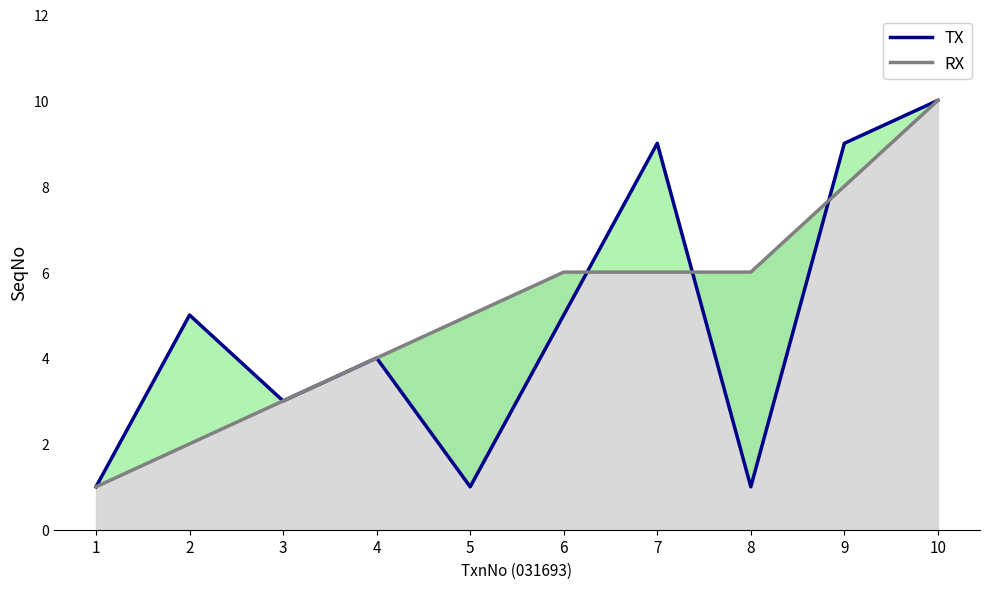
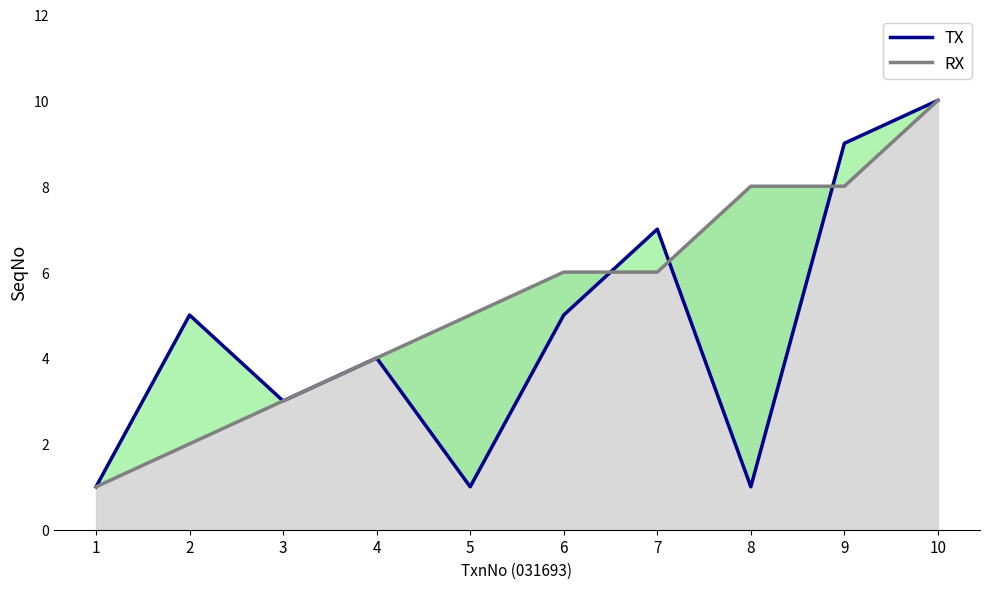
TX, 7: 9 -> 7
RX, 8: 6 -> 8
